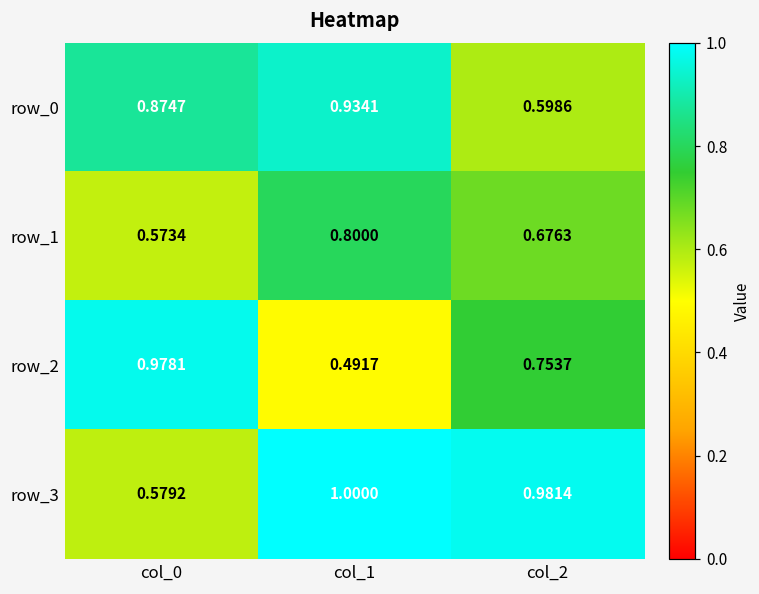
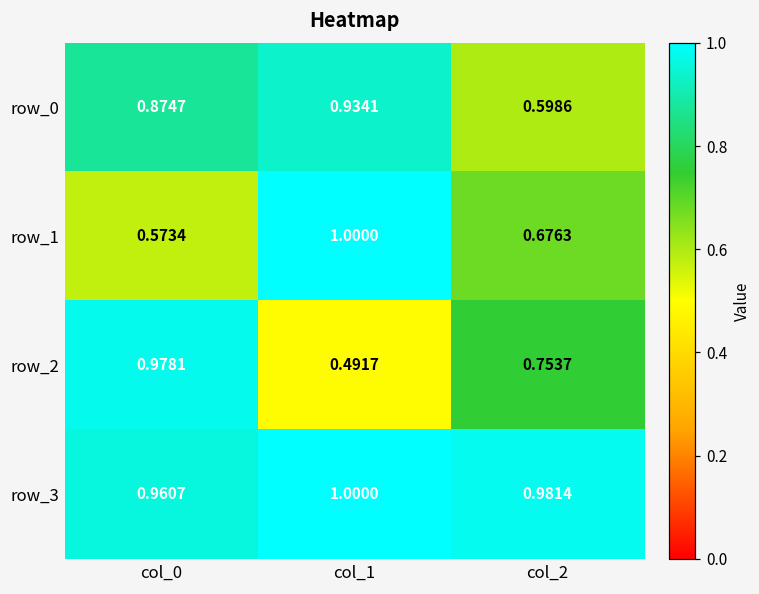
row_1, col_1: 0.8000 -> 1.0000
row_3, col_0: 0.5792 -> 0.9607
